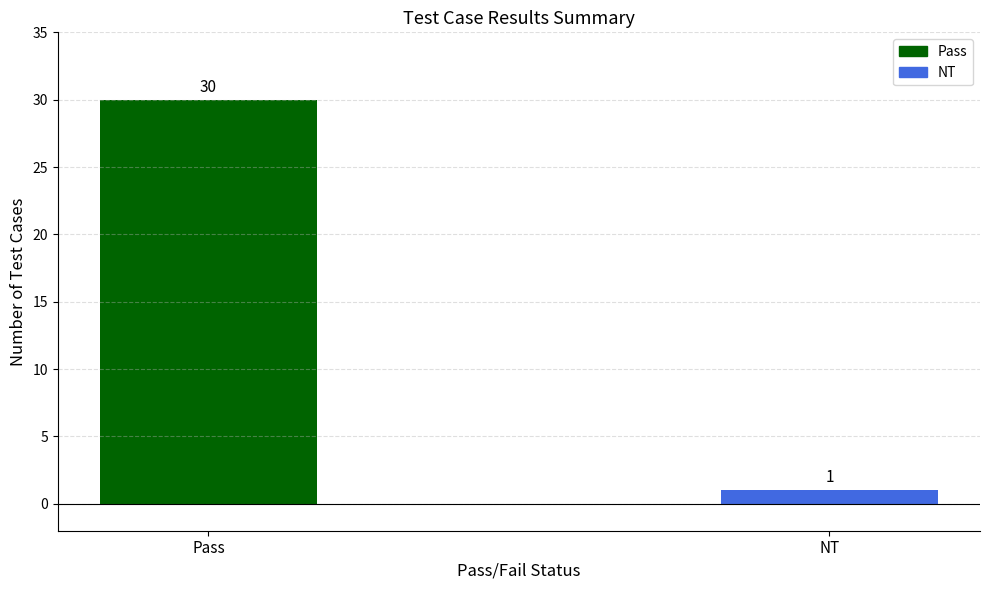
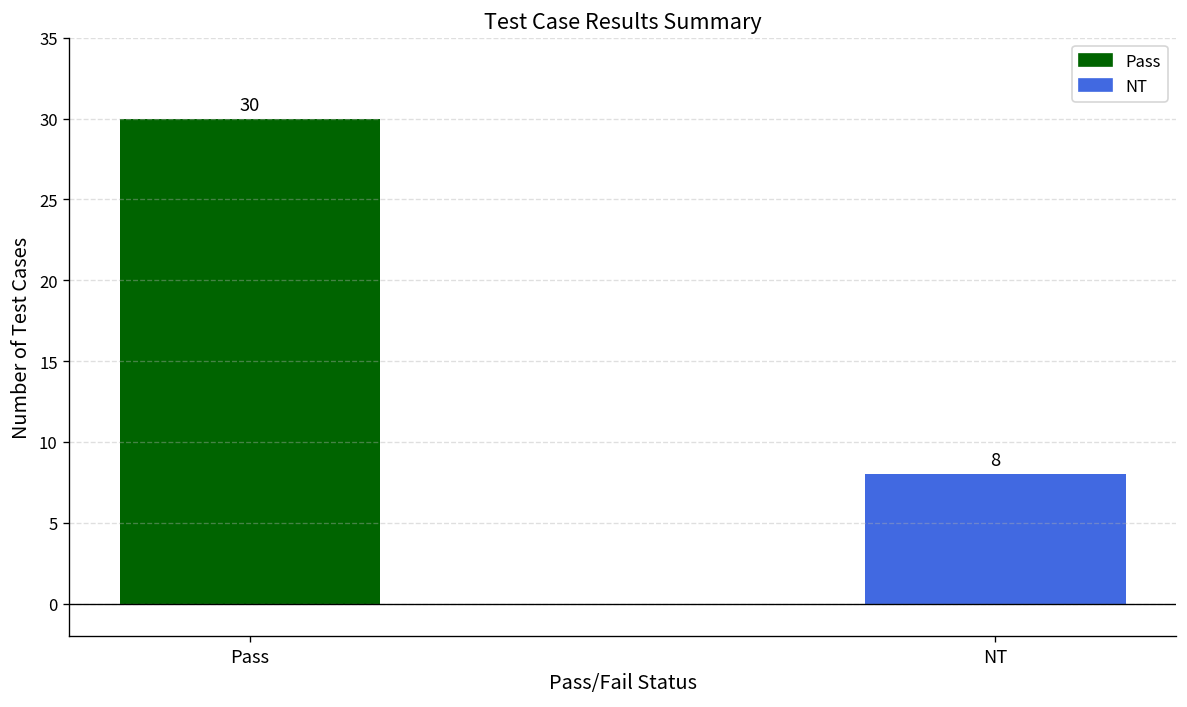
NT: 1 -> 8
